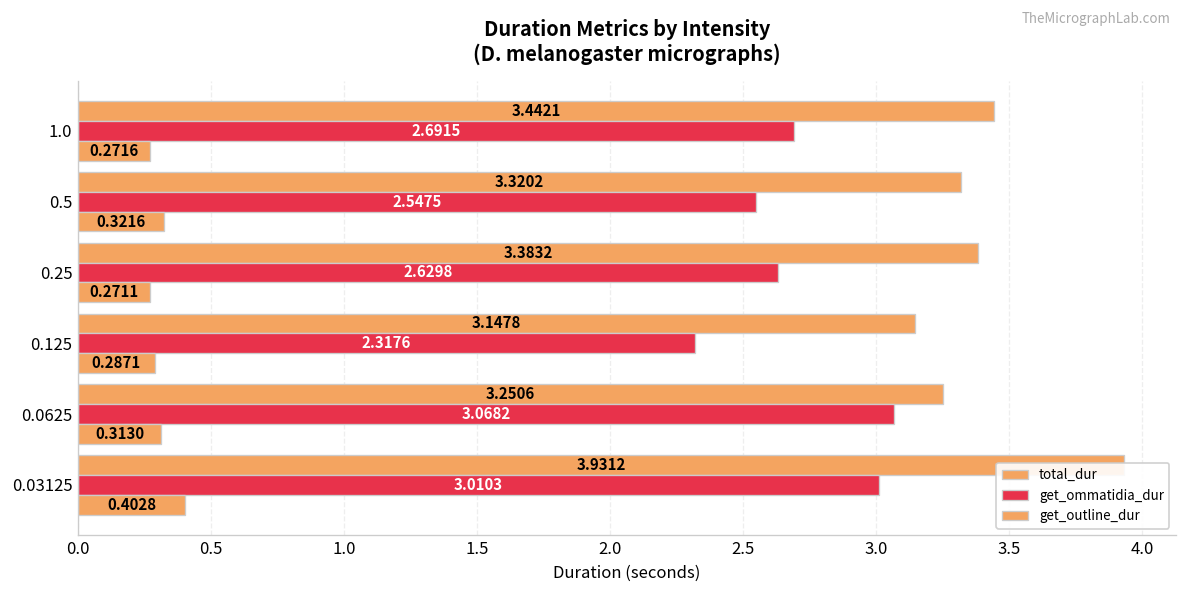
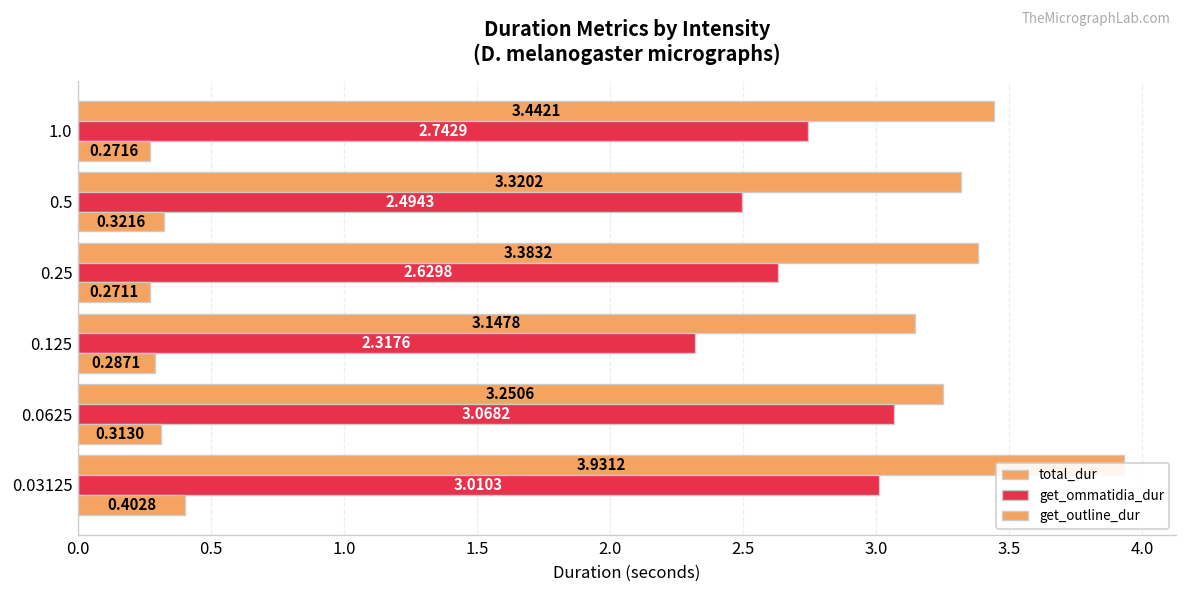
get_ommatidia_dur, 1.0: 2.6915 -> 2.7429
get_ommatidia_dur, 0.5: 2.5475 -> 2.4943
